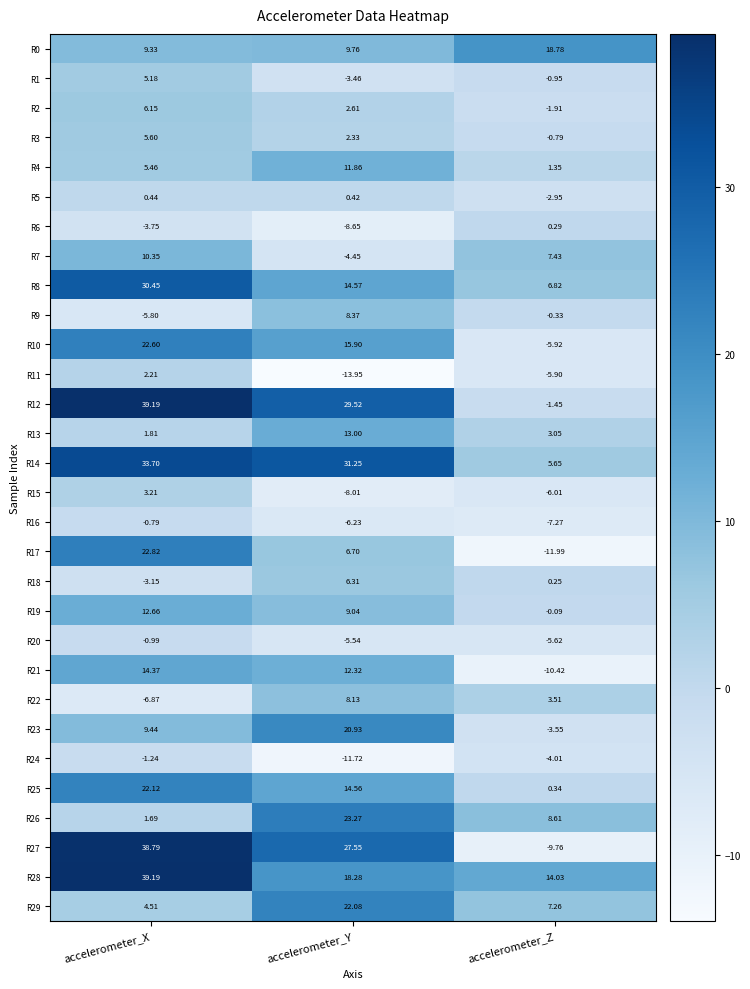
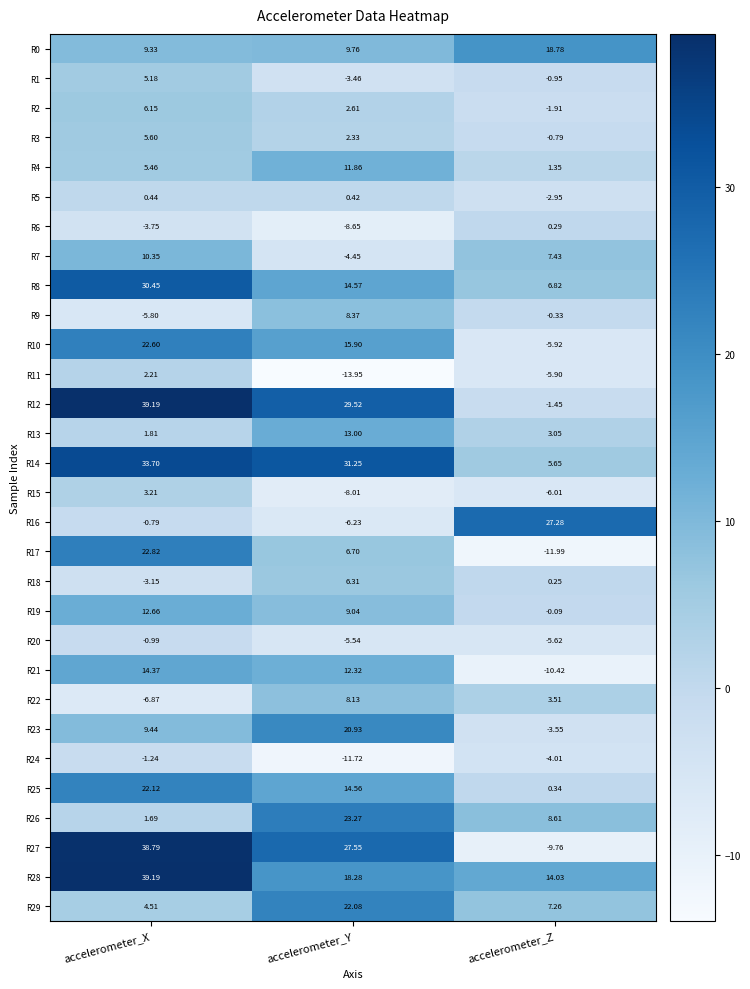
R16, accelerometer_Z: -7.27 -> 27.28
